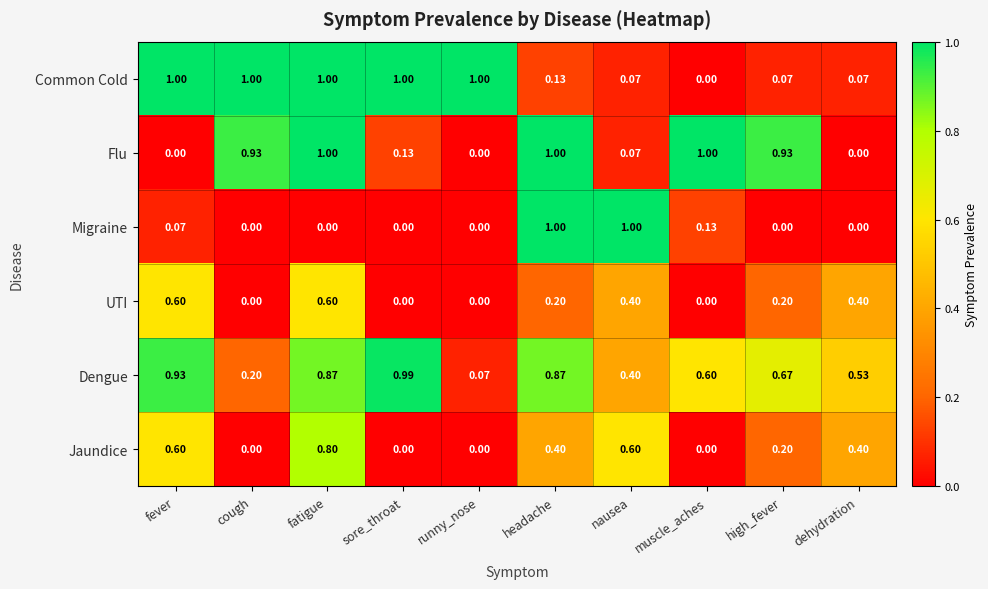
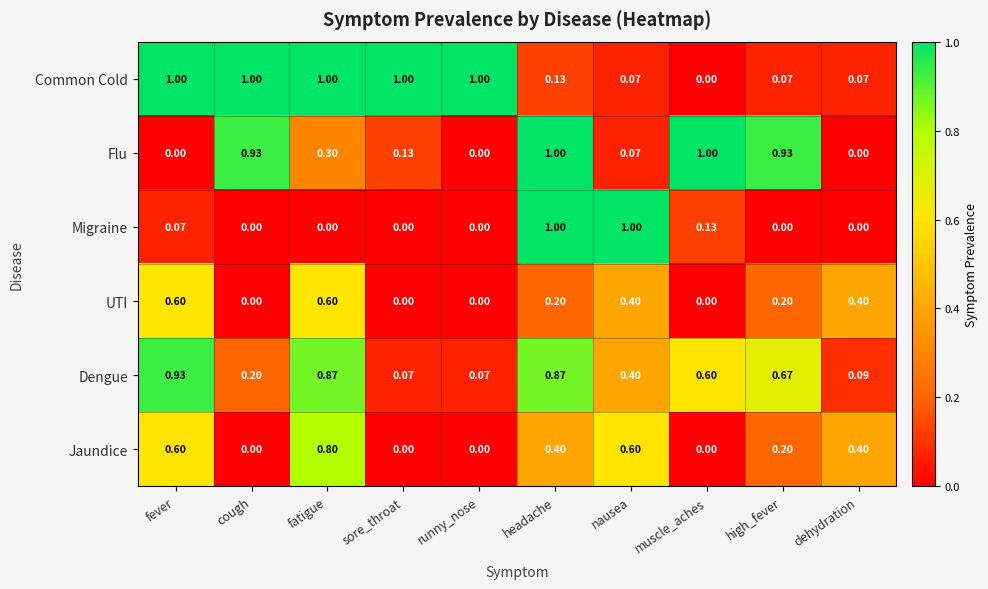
Flu, fatigue: 1.00 -> 0.30
Dengue, sore_throat: 0.99 -> 0.07
Dengue, dehydration: 0.53 -> 0.09
